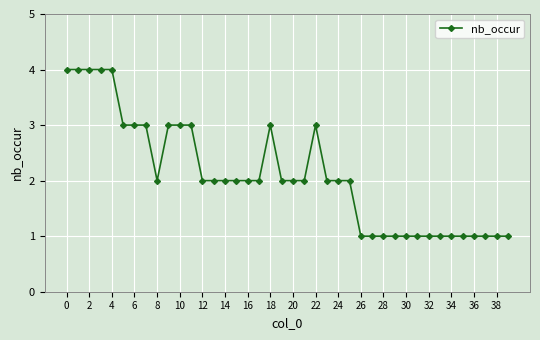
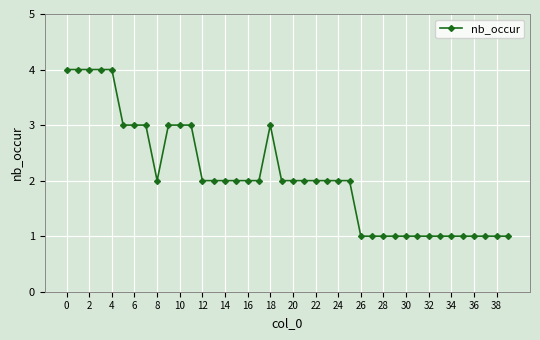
22: 3 -> 2
